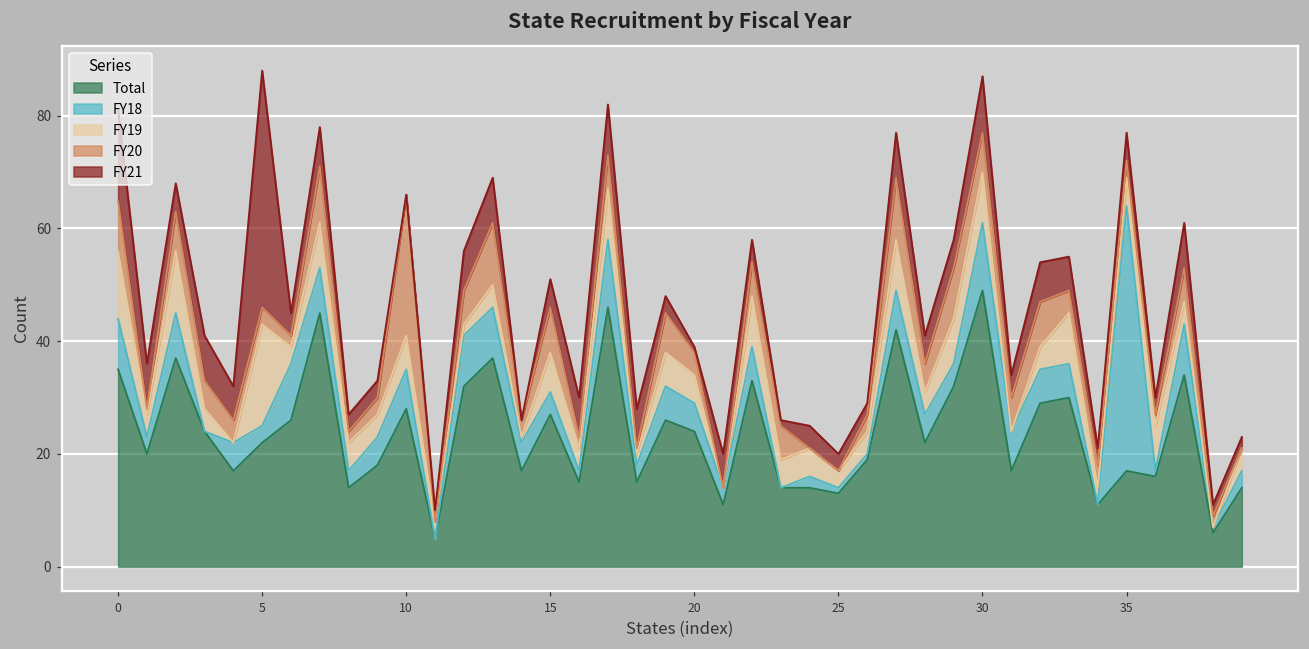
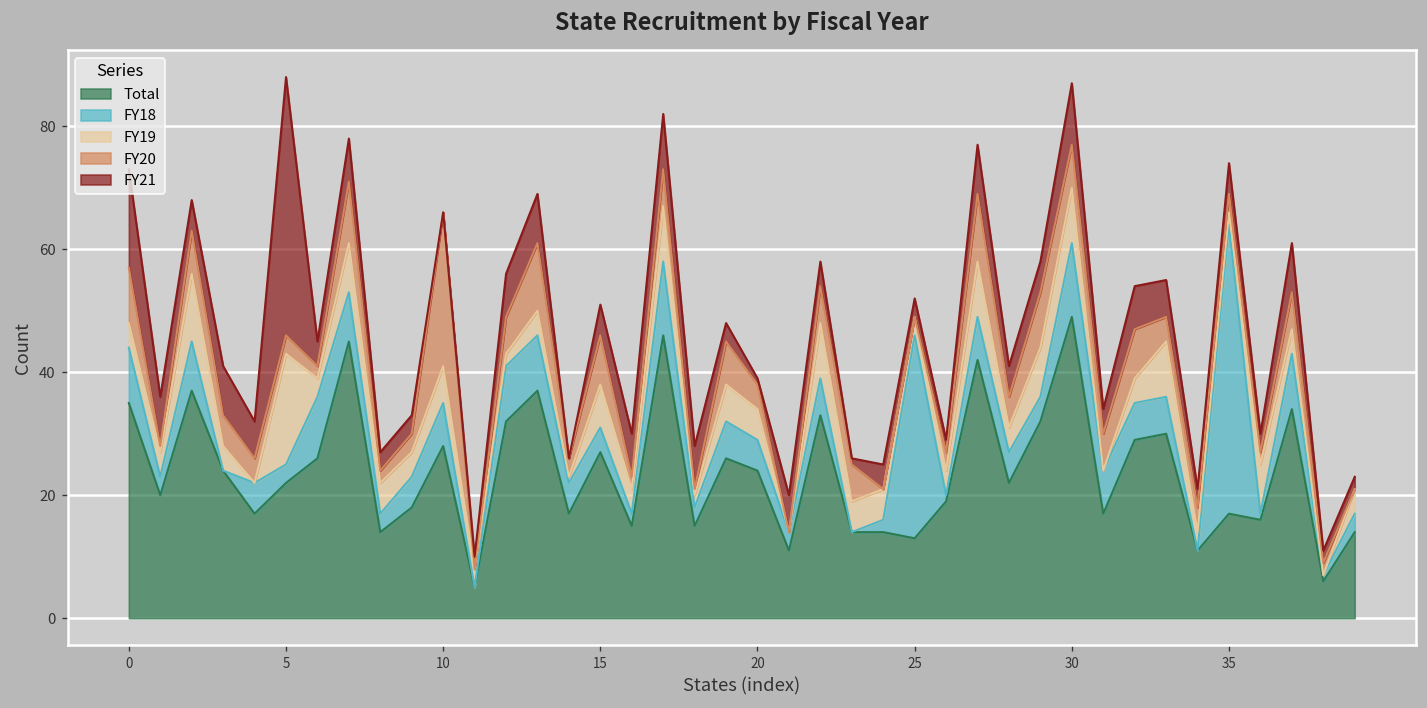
FY19, 0: 12 -> 4
FY18, 25: 1 -> 33
FY19, 35: 5 -> 2
